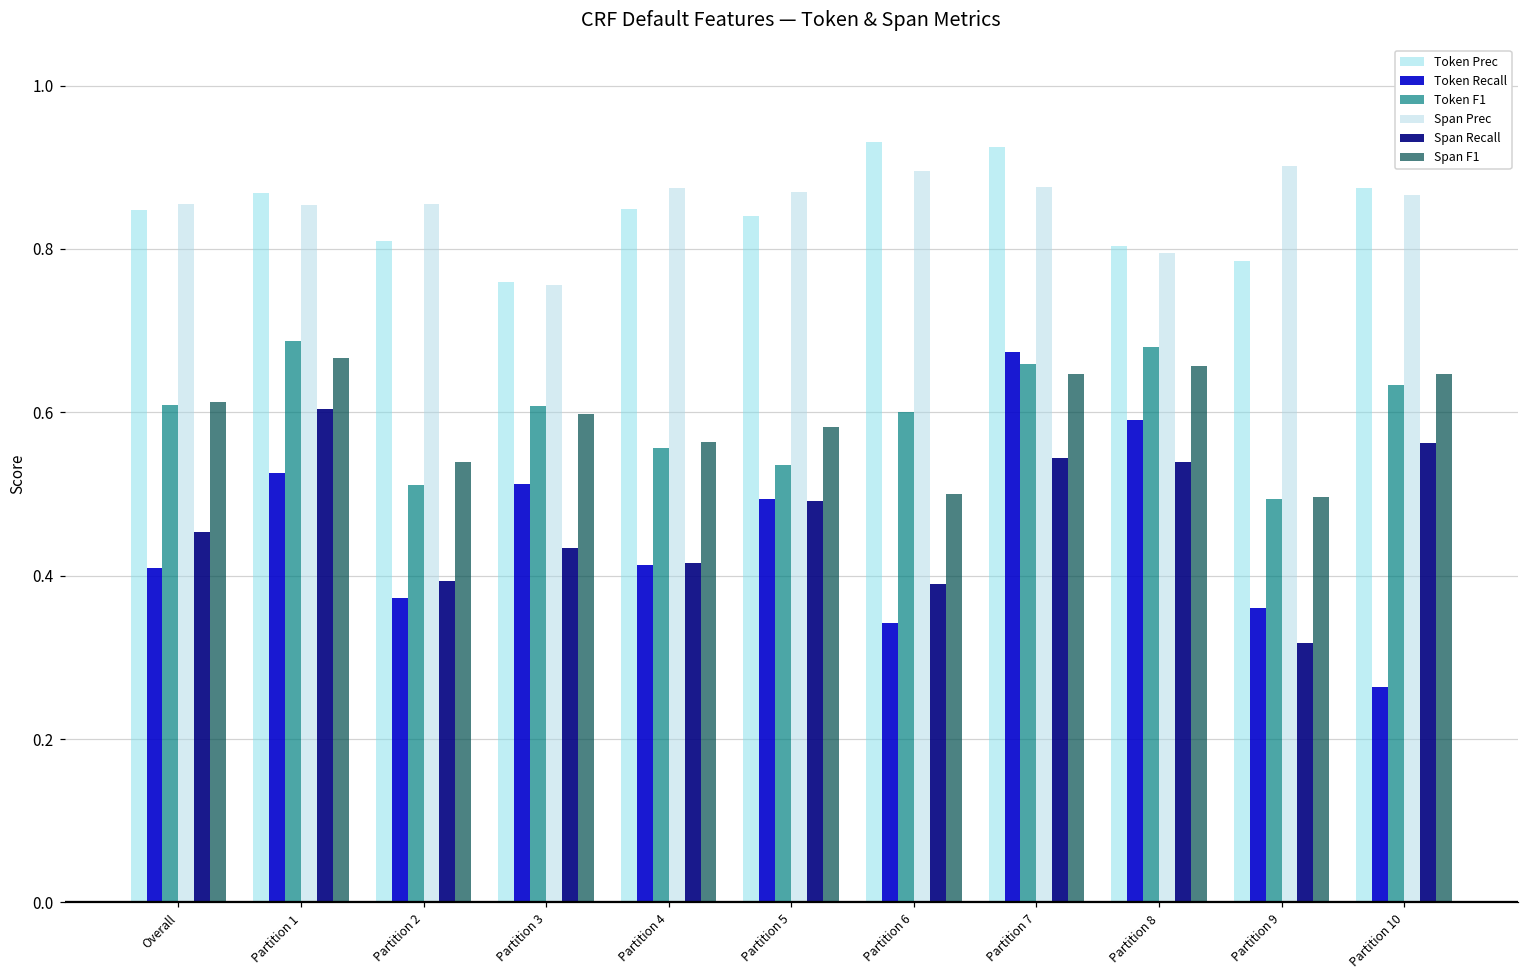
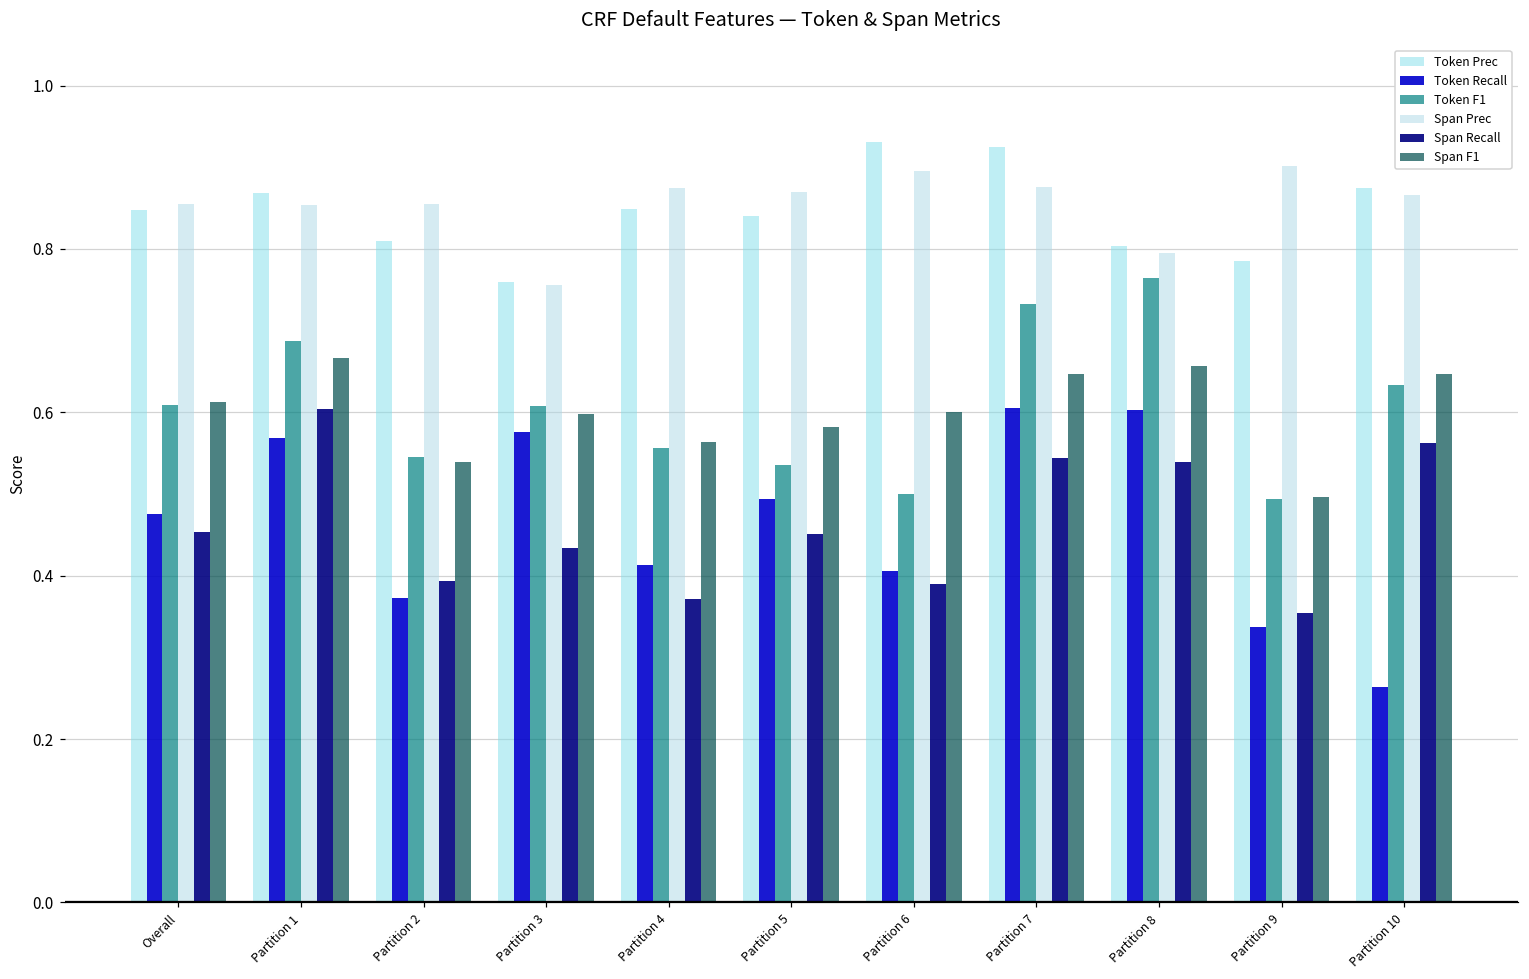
Token Recall, Overall: 0.41 -> 0.48
Token Recall, Partition 1: 0.53 -> 0.57
Token F1, Partition 2: 0.51 -> 0.54
Token Recall, Partition 3: 0.51 -> 0.58
Span Recall, Partition 4: 0.42 -> 0.37
Span Recall, Partition 5: 0.49 -> 0.45
Token Recall, Partition 6: 0.34 -> 0.41
Token F1, Partition 6: 0.6 -> 0.5
Span F1, Partition 6: 0.5 -> 0.6
Token Recall, Partition 7: 0.67 -> 0.61
Token F1, Partition 7: 0.66 -> 0.73
Token Recall, Partition 8: 0.59 -> 0.60
Token F1, Partition 8: 0.68 -> 0.76
Token Recall, Partition 9: 0.36 -> 0.34
Span Recall, Partition 9: 0.32 -> 0.35
